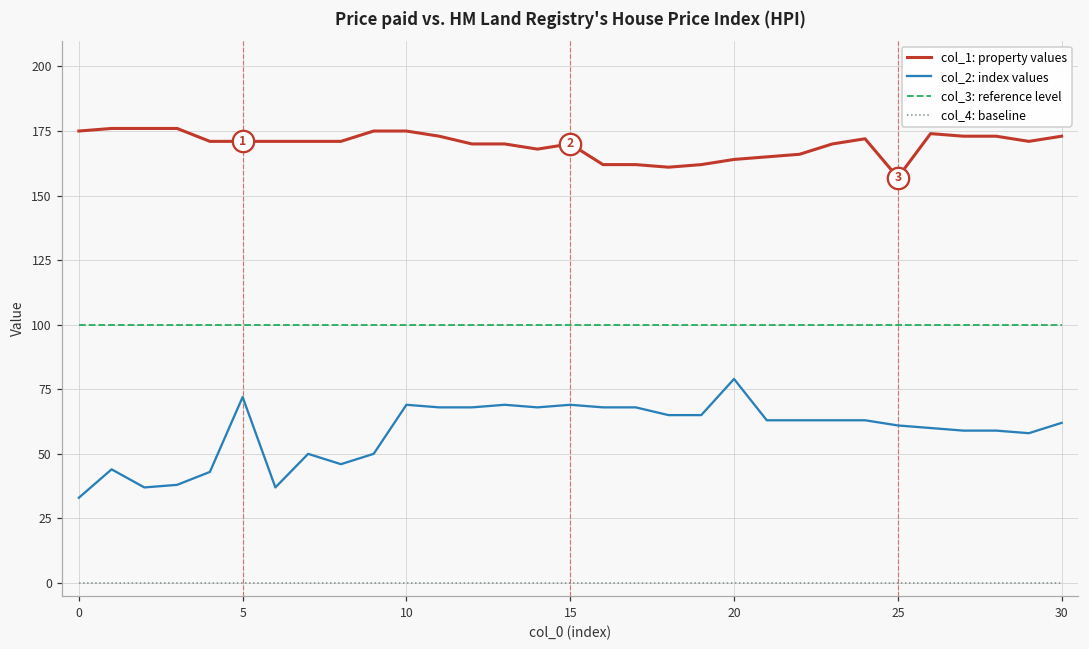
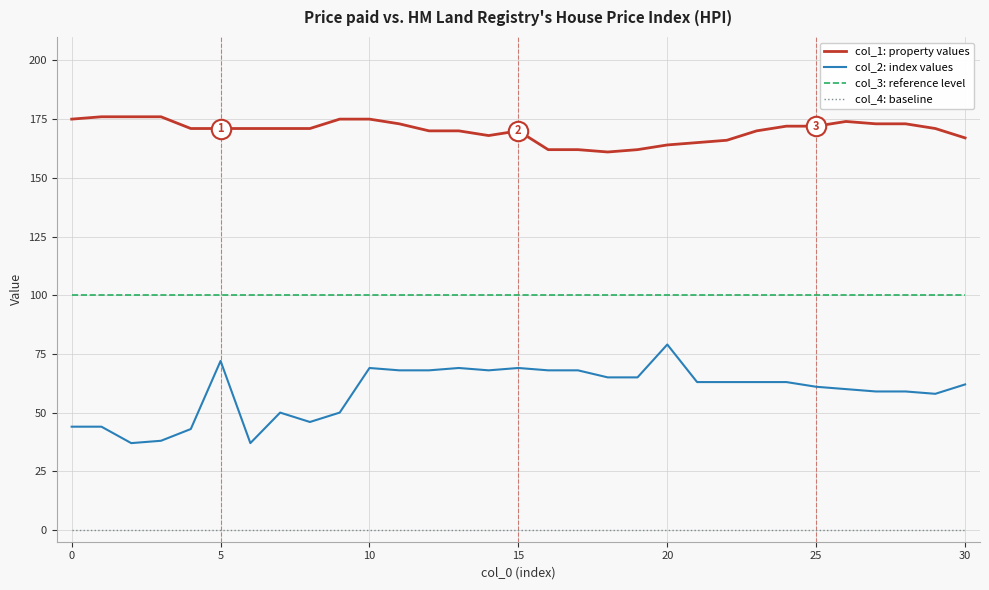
col_2: index values, 0: 33 -> 44
col_1: property values, 25: 157 -> 172
col_1: property values, 30: 173 -> 167
